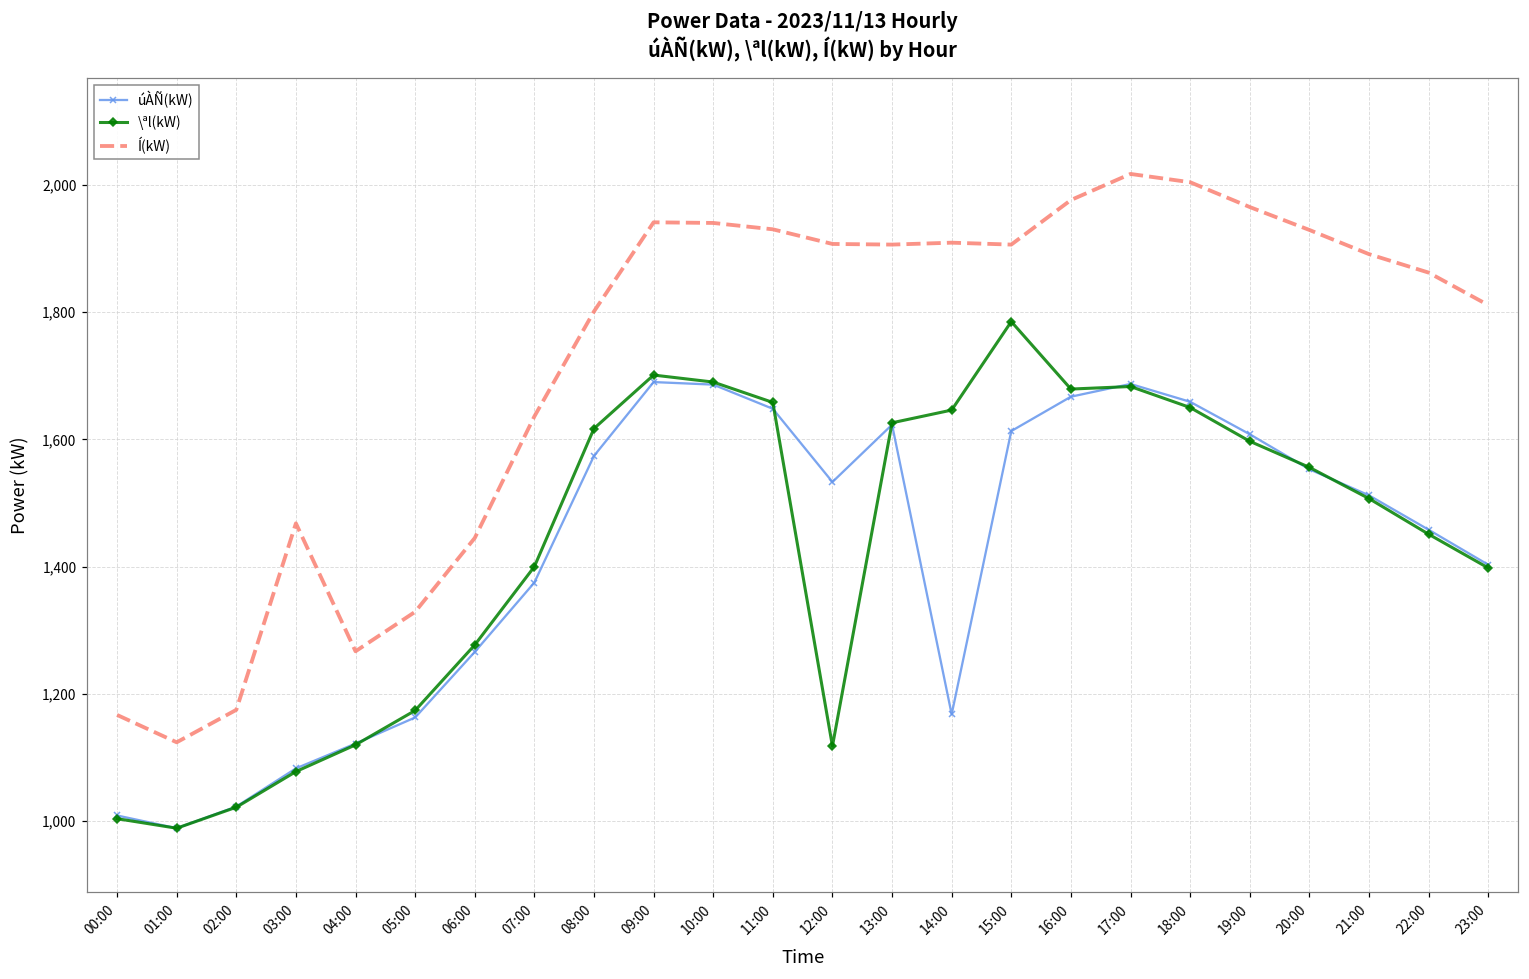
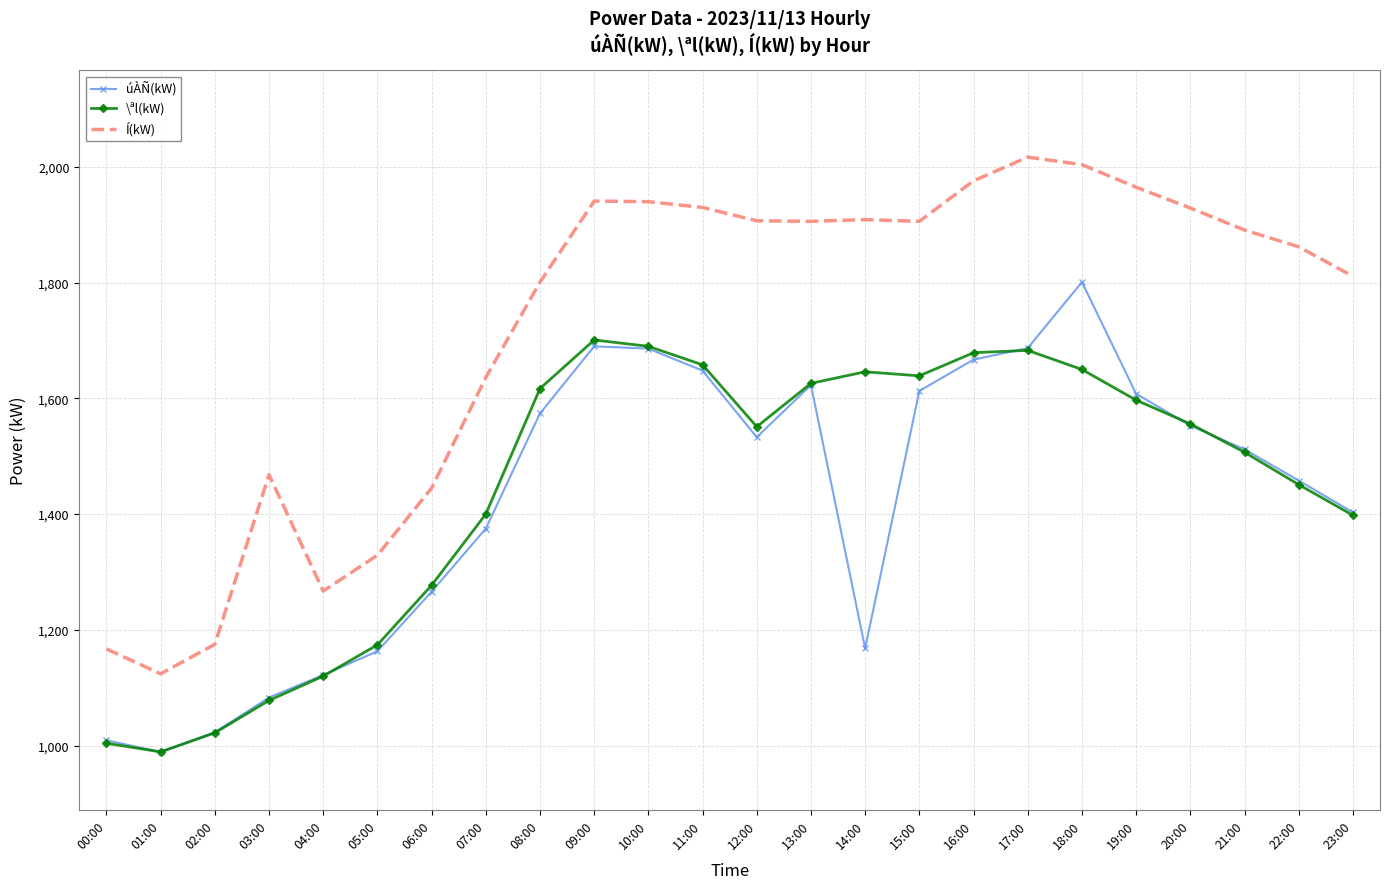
\ªl(kW), 12:00: 1,120 -> 1,550
\ªl(kW), 15:00: 1,790 -> 1,640
úÀÑ(kW), 18:00: 1,660 -> 1,800
